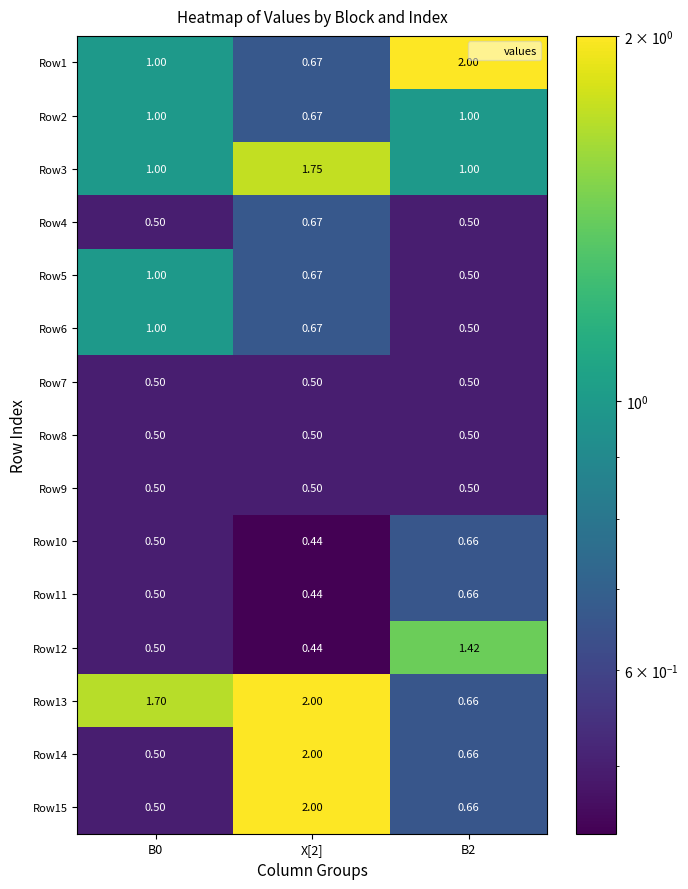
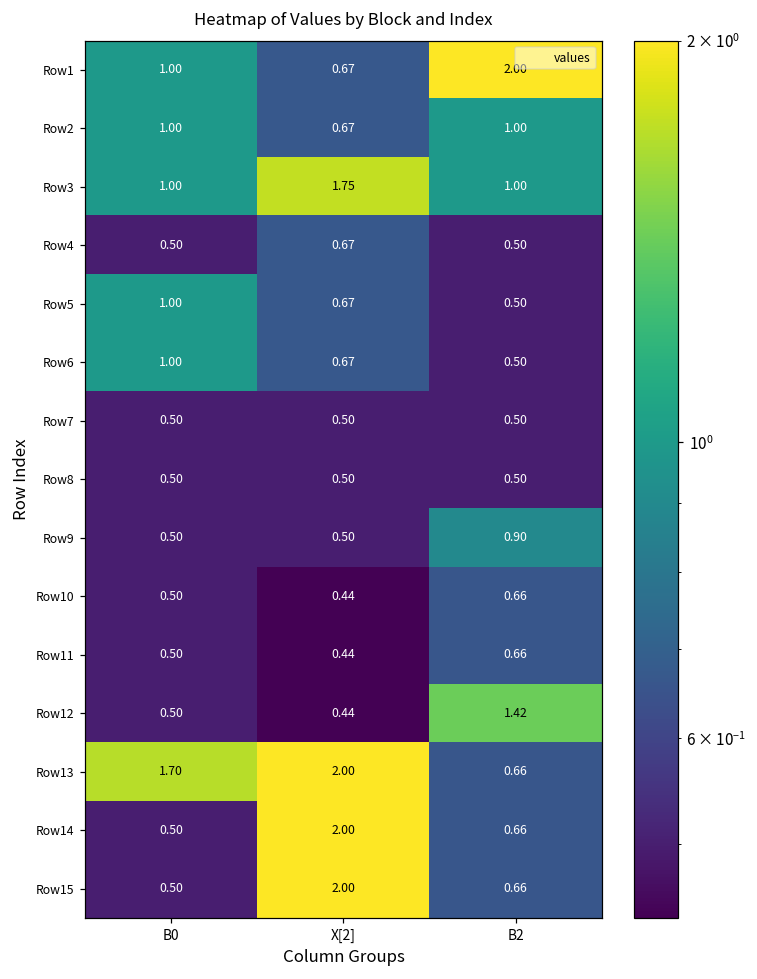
Row9, B2: 0.50 -> 0.90
